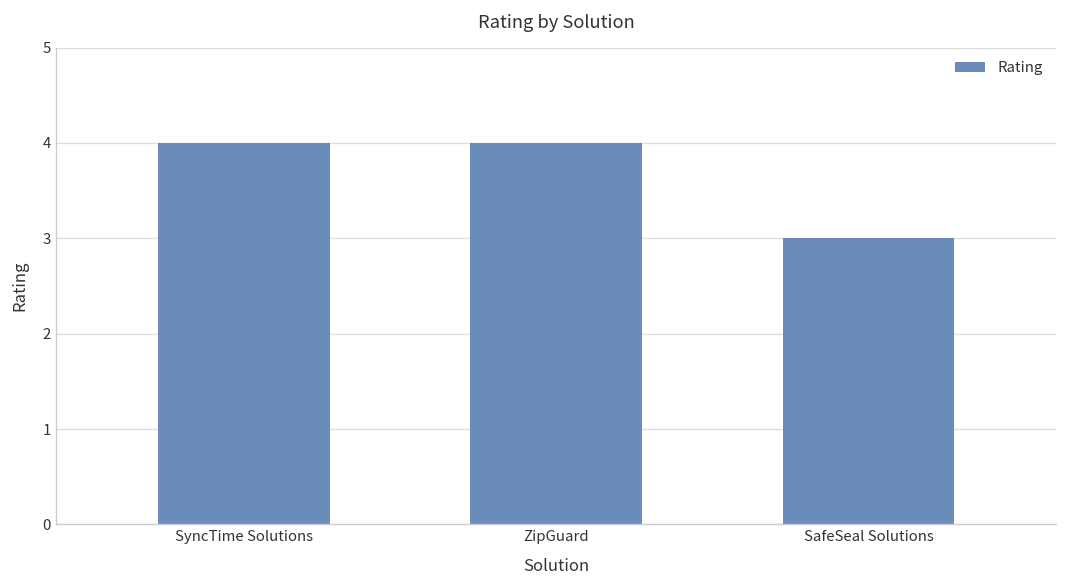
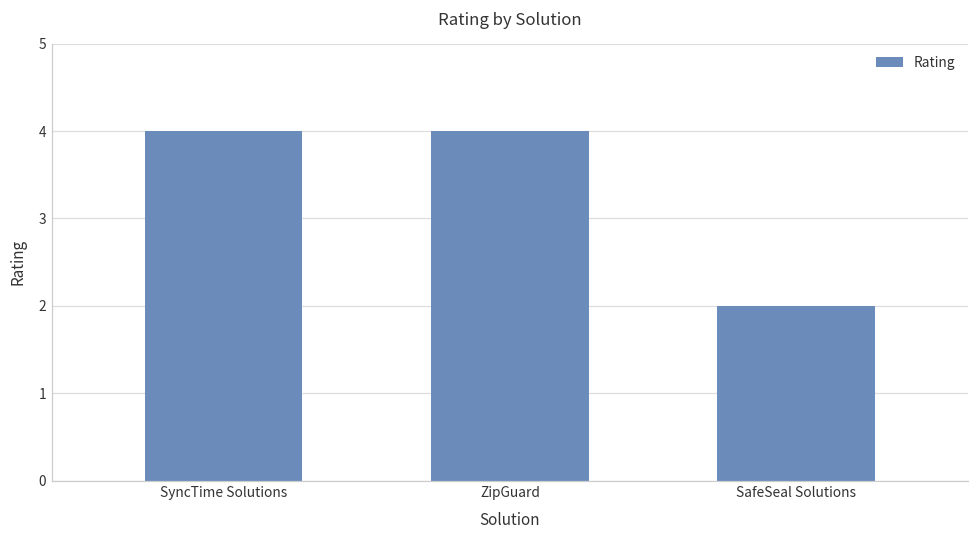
SafeSeal Solutions: 3 -> 2
